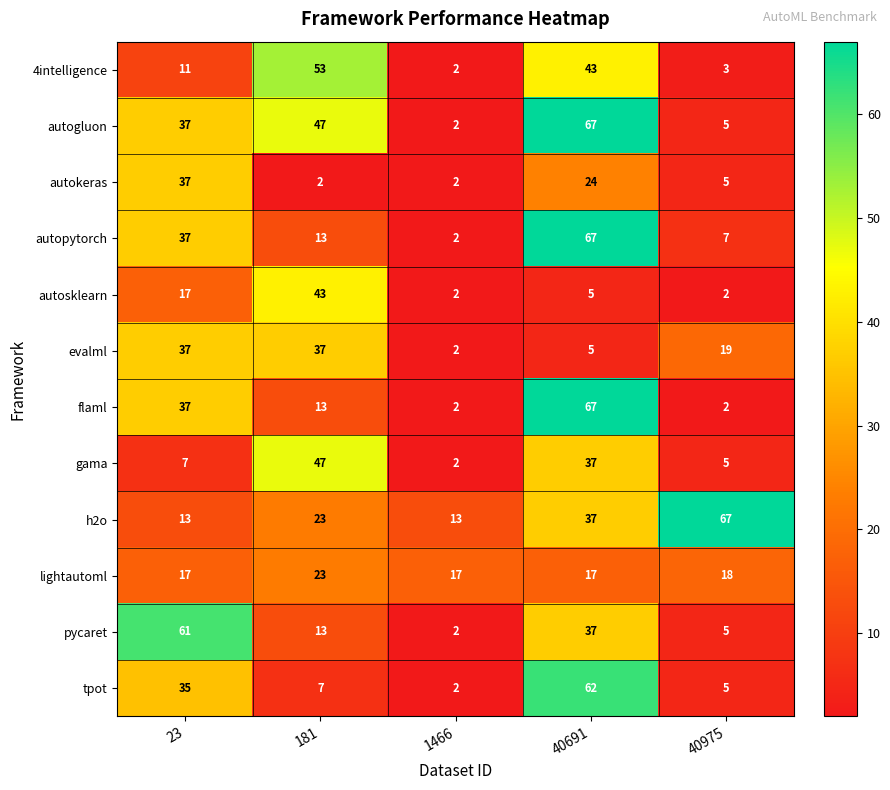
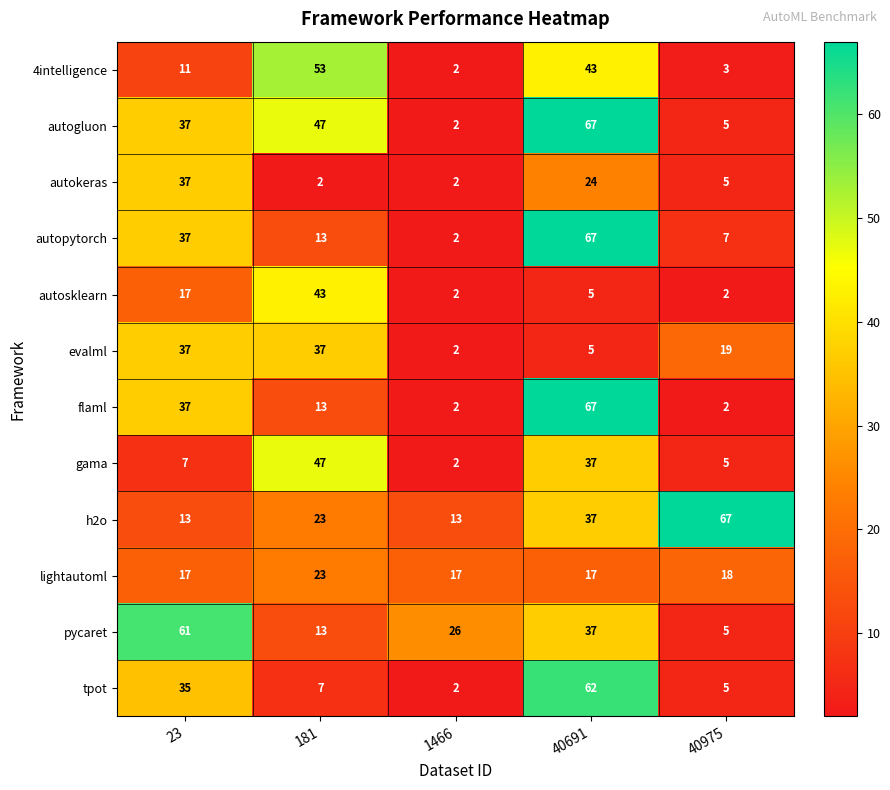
pycaret, 1466: 2 -> 26
